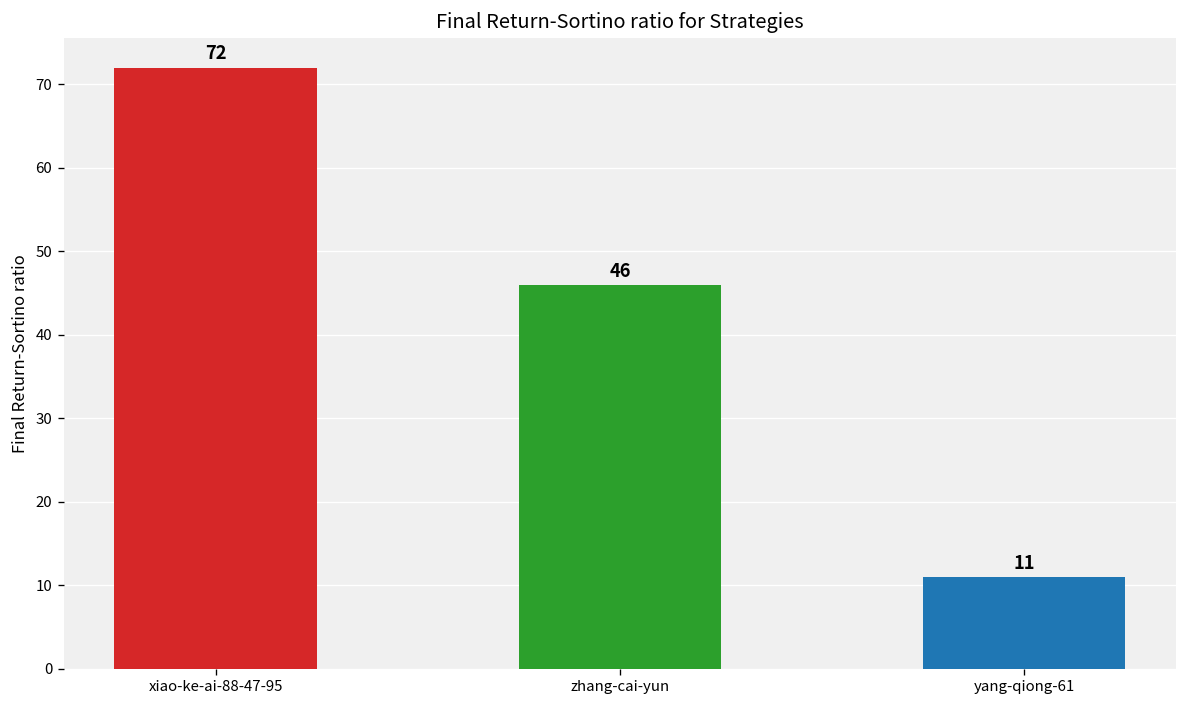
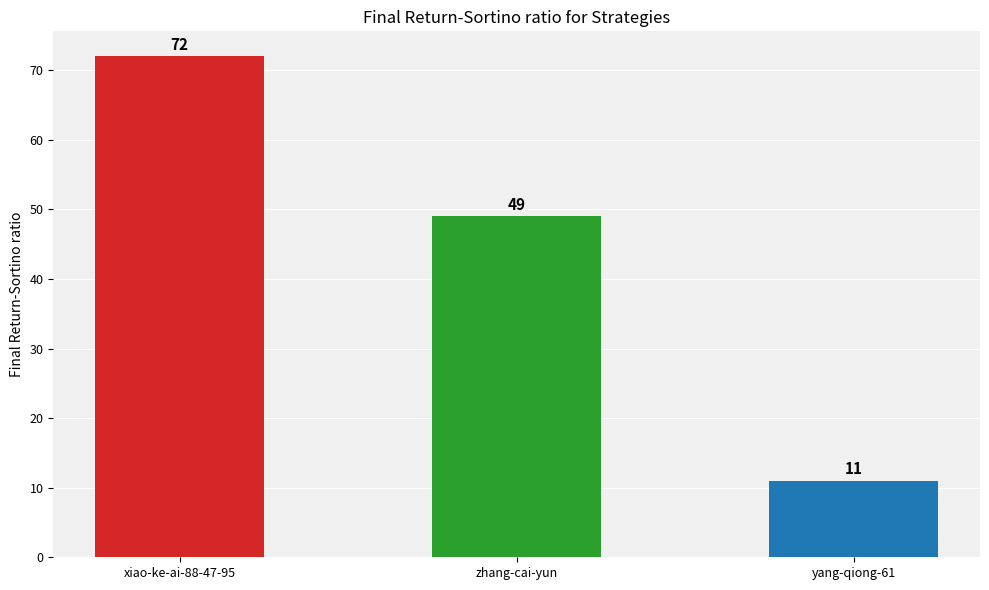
zhang-cai-yun: 46 -> 49
